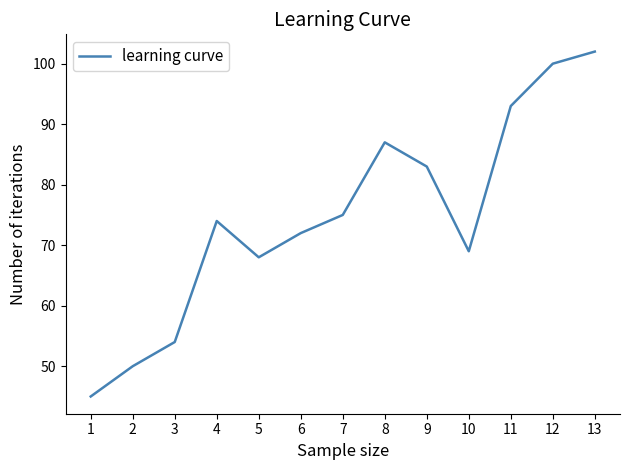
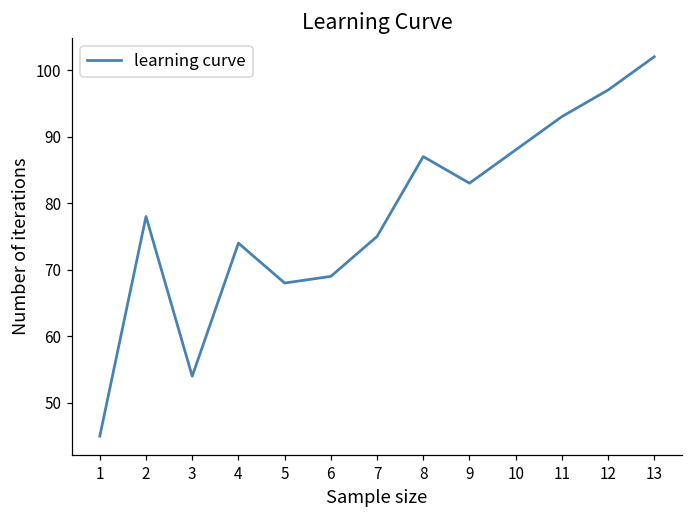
2: 50 -> 78
6: 72 -> 69
10: 69 -> 88
12: 100 -> 97
